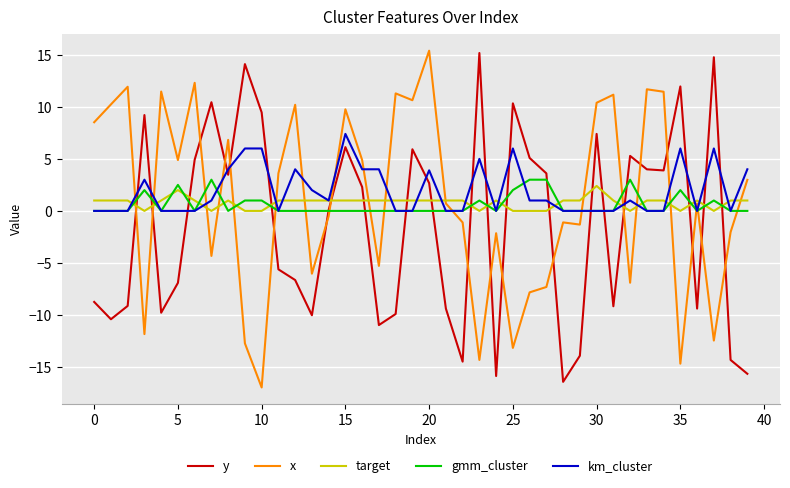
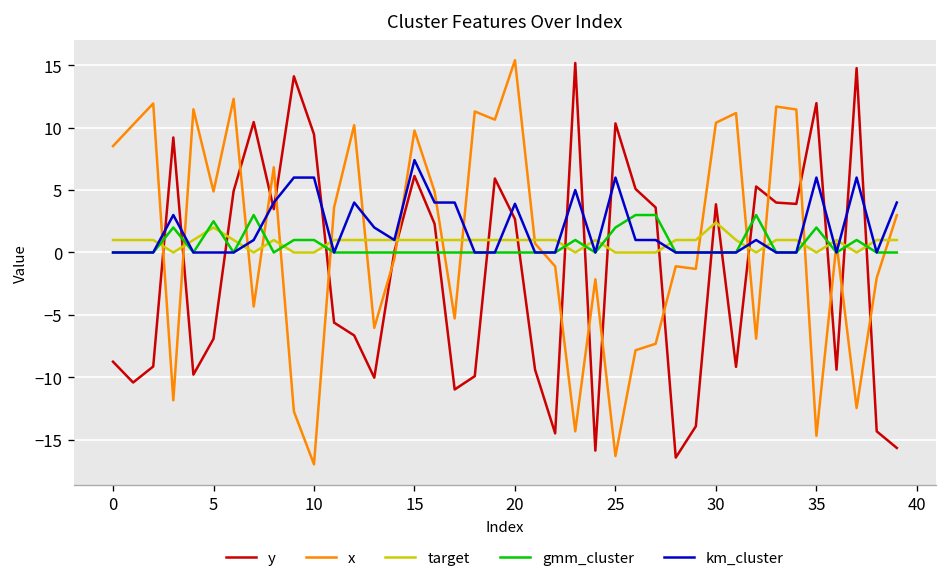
x, 25: -13.2 -> -16.3
y, 30: 7.4 -> 3.9
